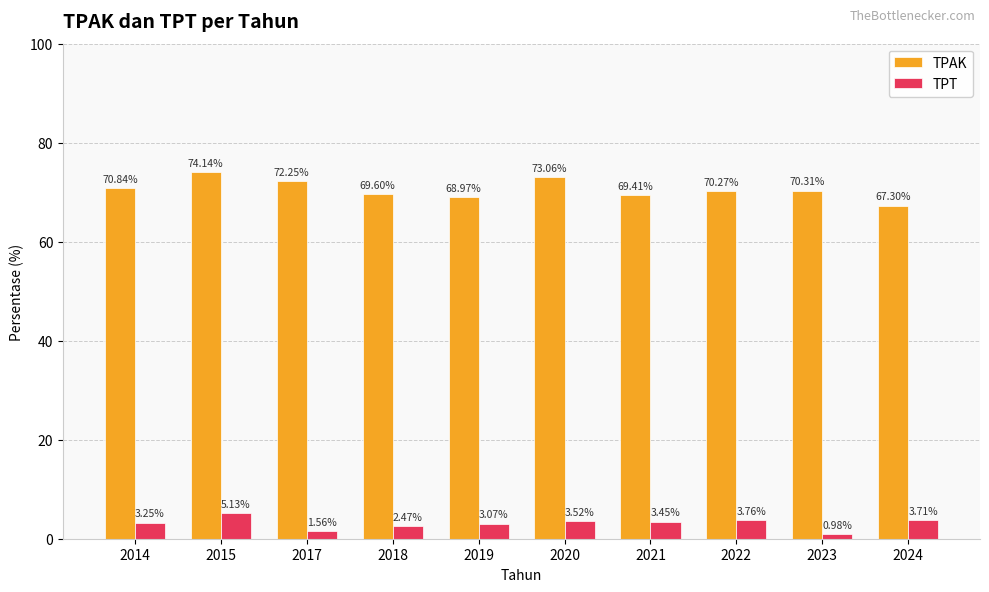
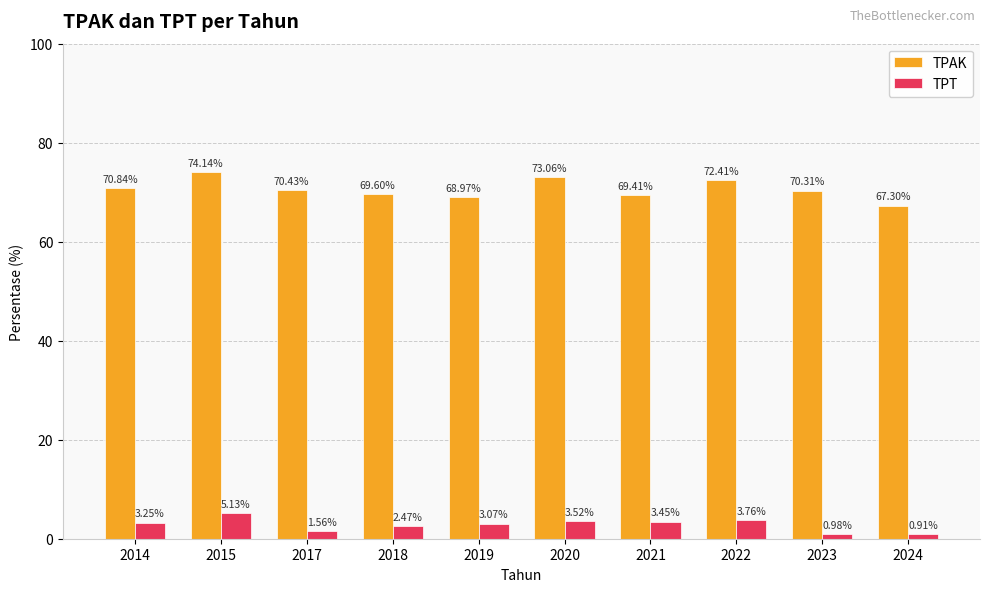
TPAK, 2017: 72.25% -> 70.43%
TPAK, 2022: 70.27% -> 72.41%
TPT, 2024: 3.71% -> 0.91%
